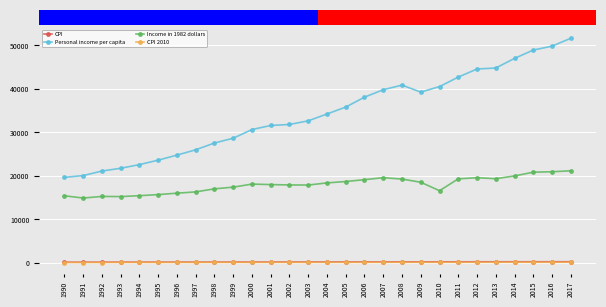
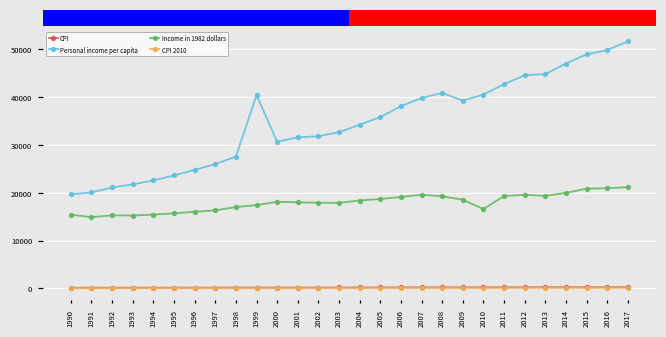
Personal income per capita, 1999: 29000 -> 40000
